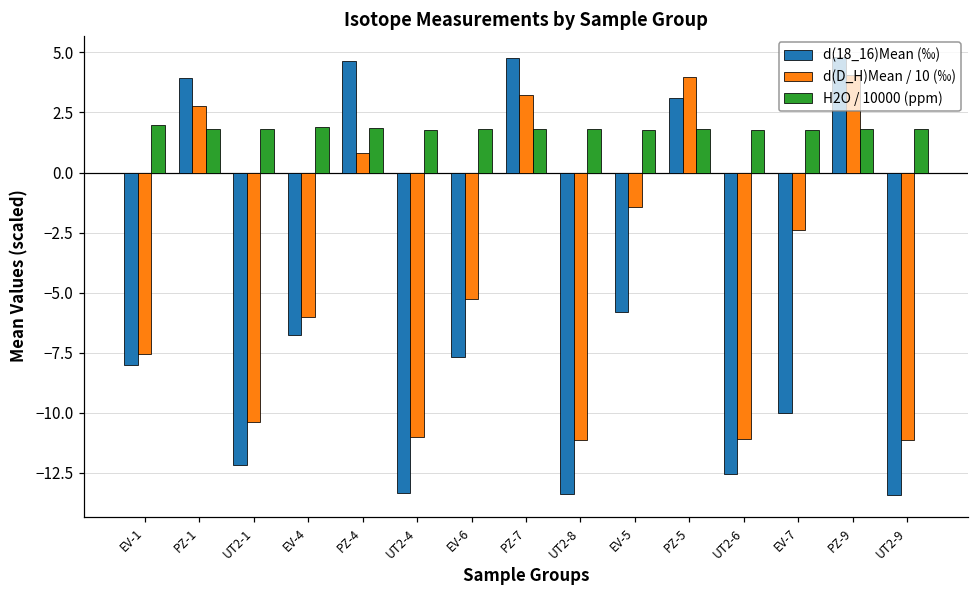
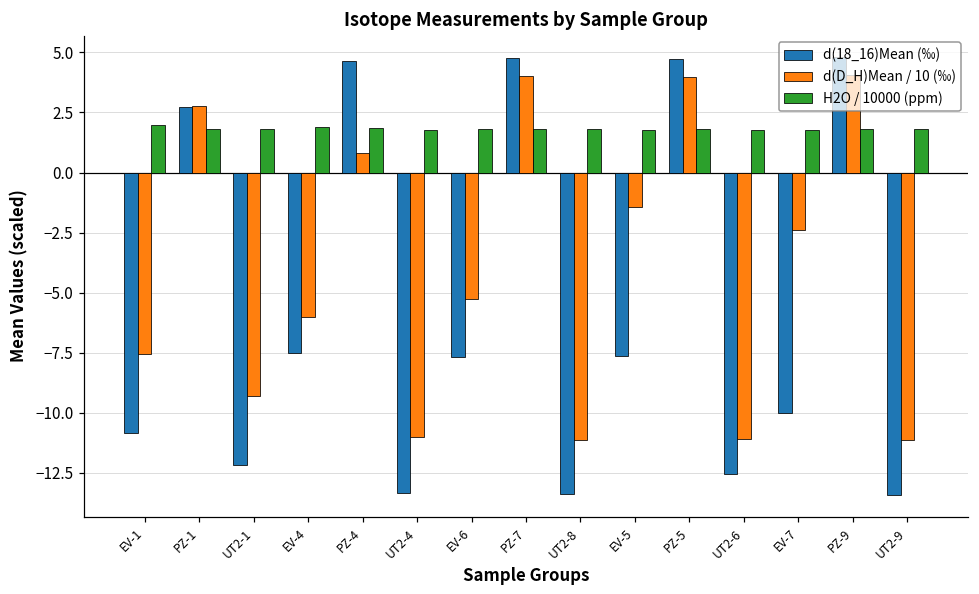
d(18_16)Mean (‰), EV-1: -8.0 -> -10.8
d(18_16)Mean (‰), PZ-1: 3.9 -> 2.7
d(D_H)Mean / 10 (‰), UT2-1: -10.4 -> -9.3
d(18_16)Mean (‰), EV-4: -6.8 -> -7.5
d(D_H)Mean / 10 (‰), PZ-7: 3.2 -> 4.0
d(18_16)Mean (‰), EV-5: -5.8 -> -7.6
d(18_16)Mean (‰), PZ-5: 3.1 -> 4.7
